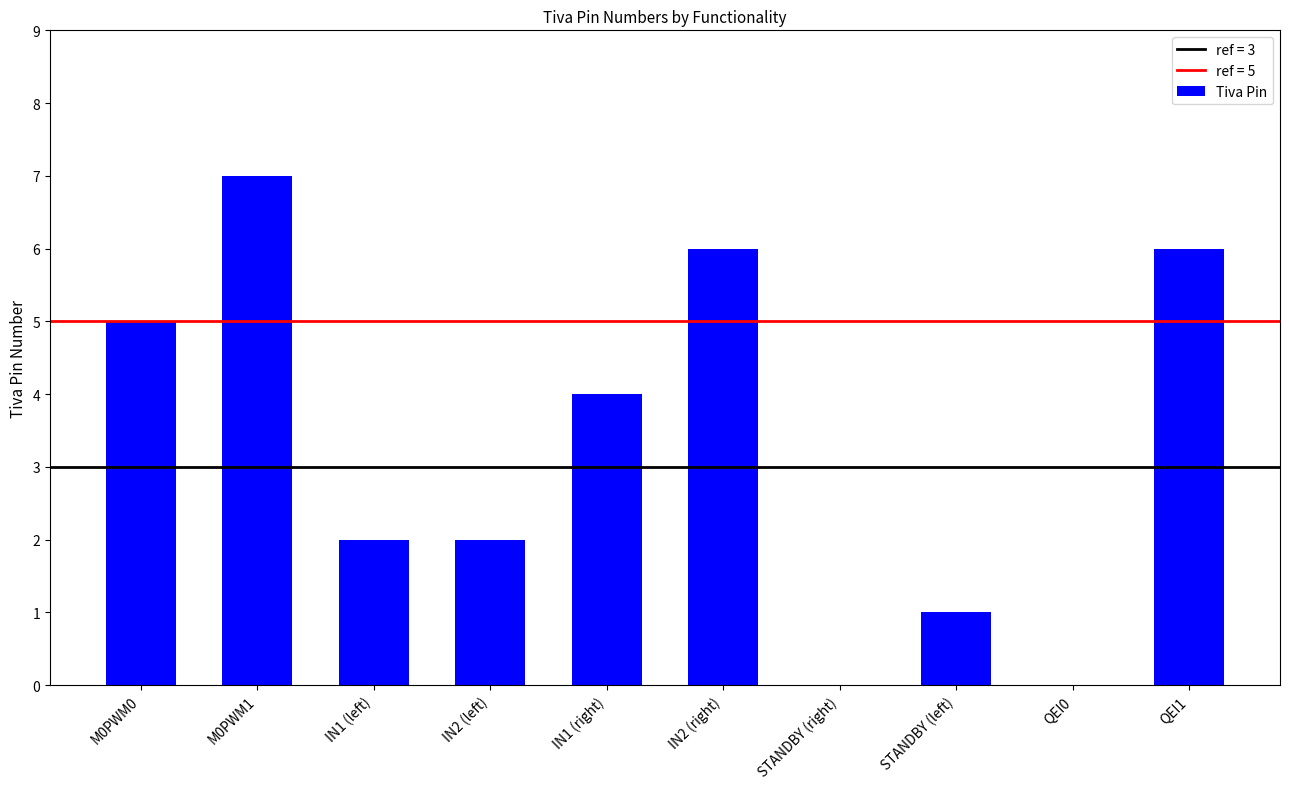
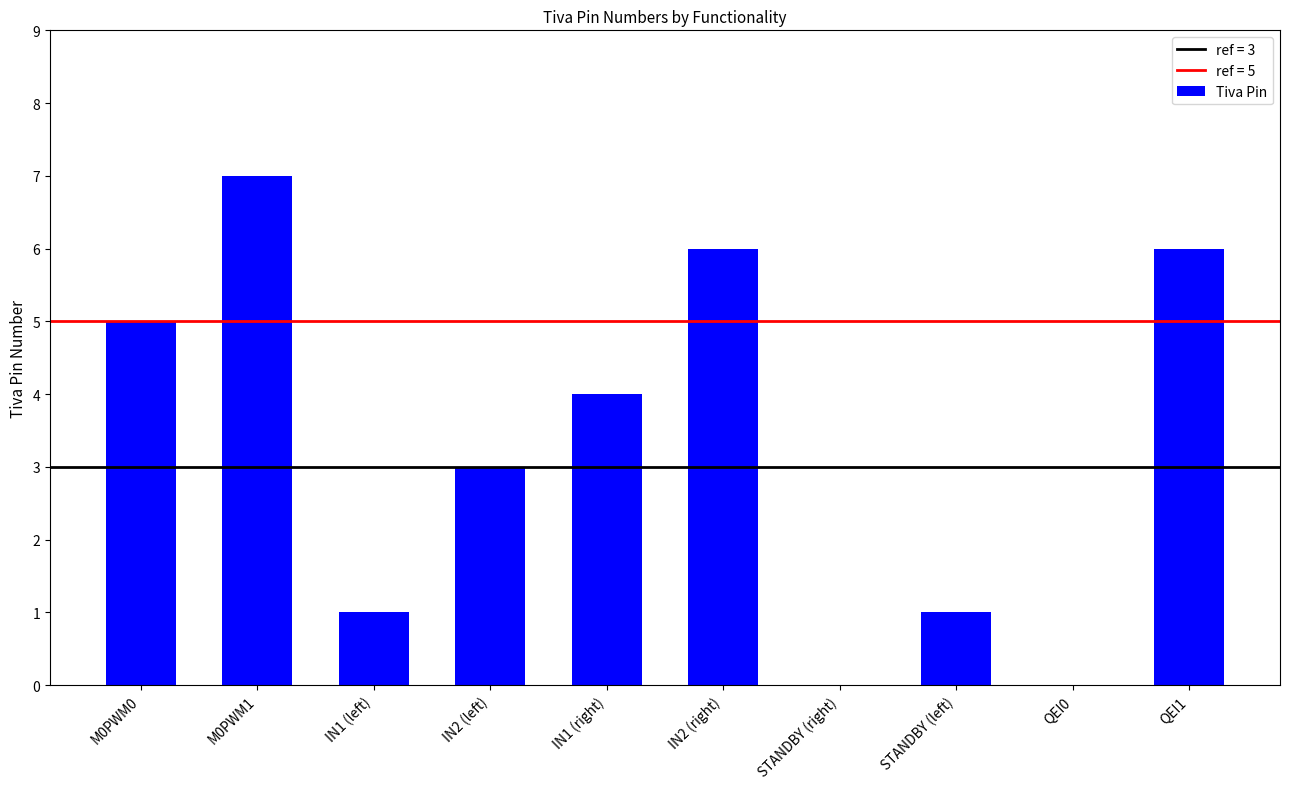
IN1 (left): 2 -> 1
IN2 (left): 2 -> 3
